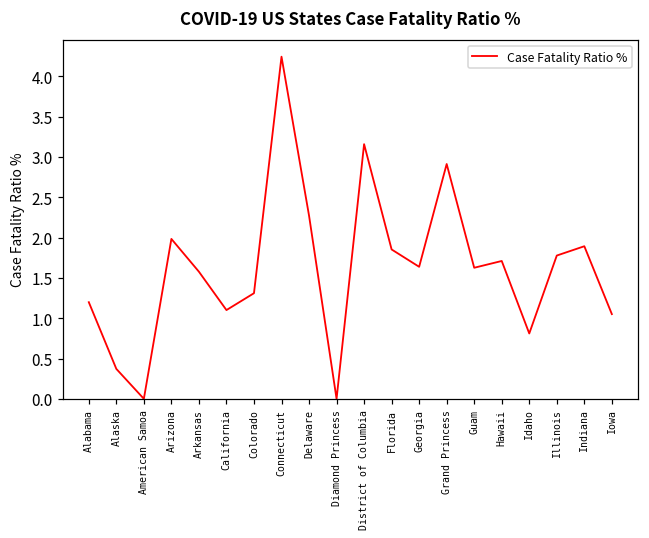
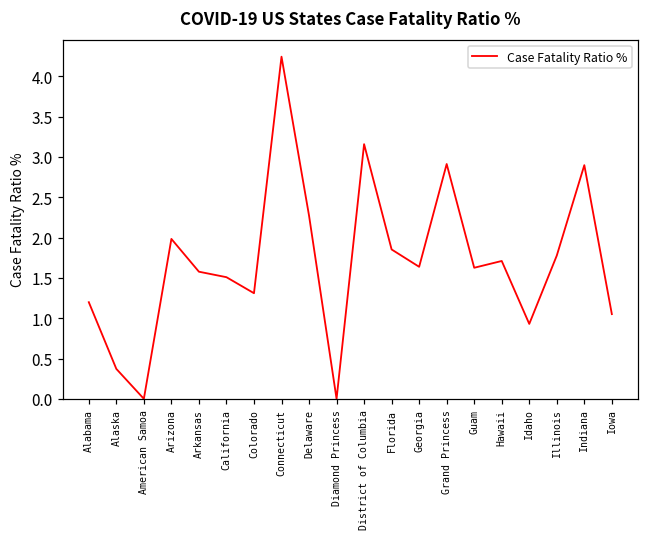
California: 1.1 -> 1.5
Idaho: 0.8 -> 0.9
Indiana: 1.9 -> 2.9
